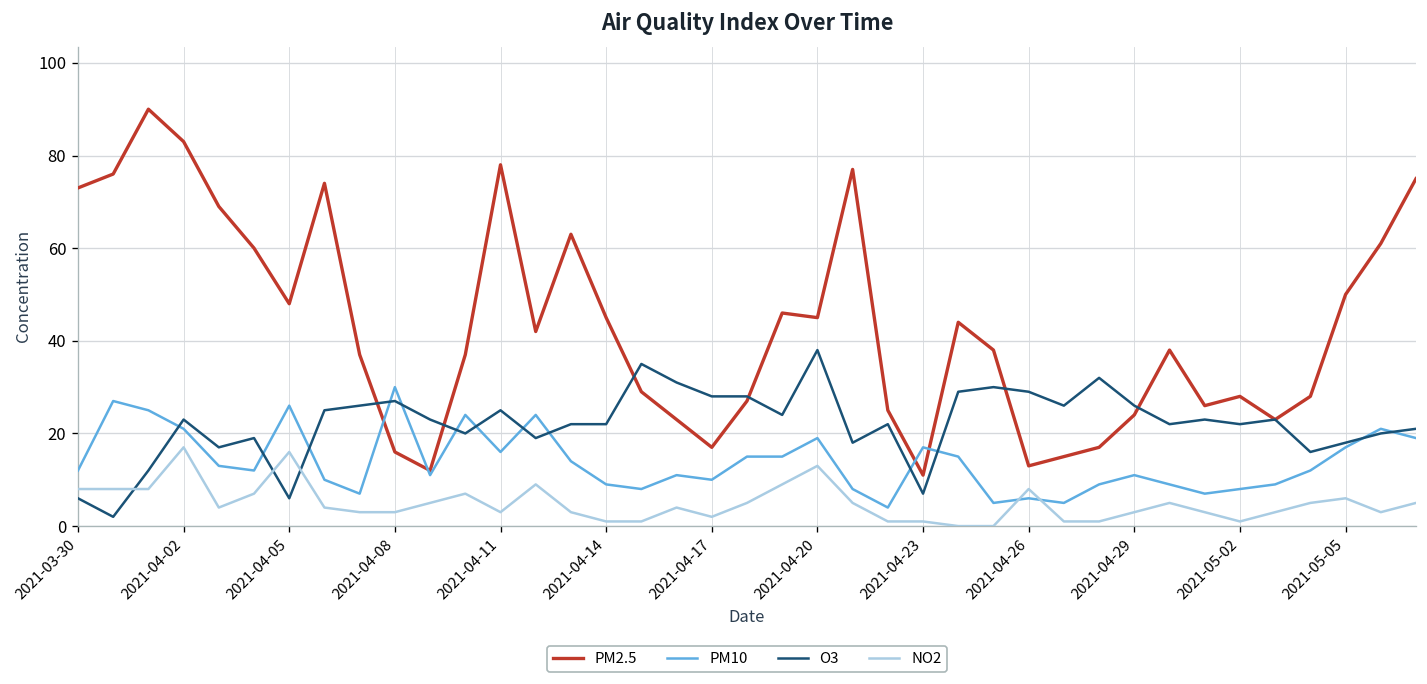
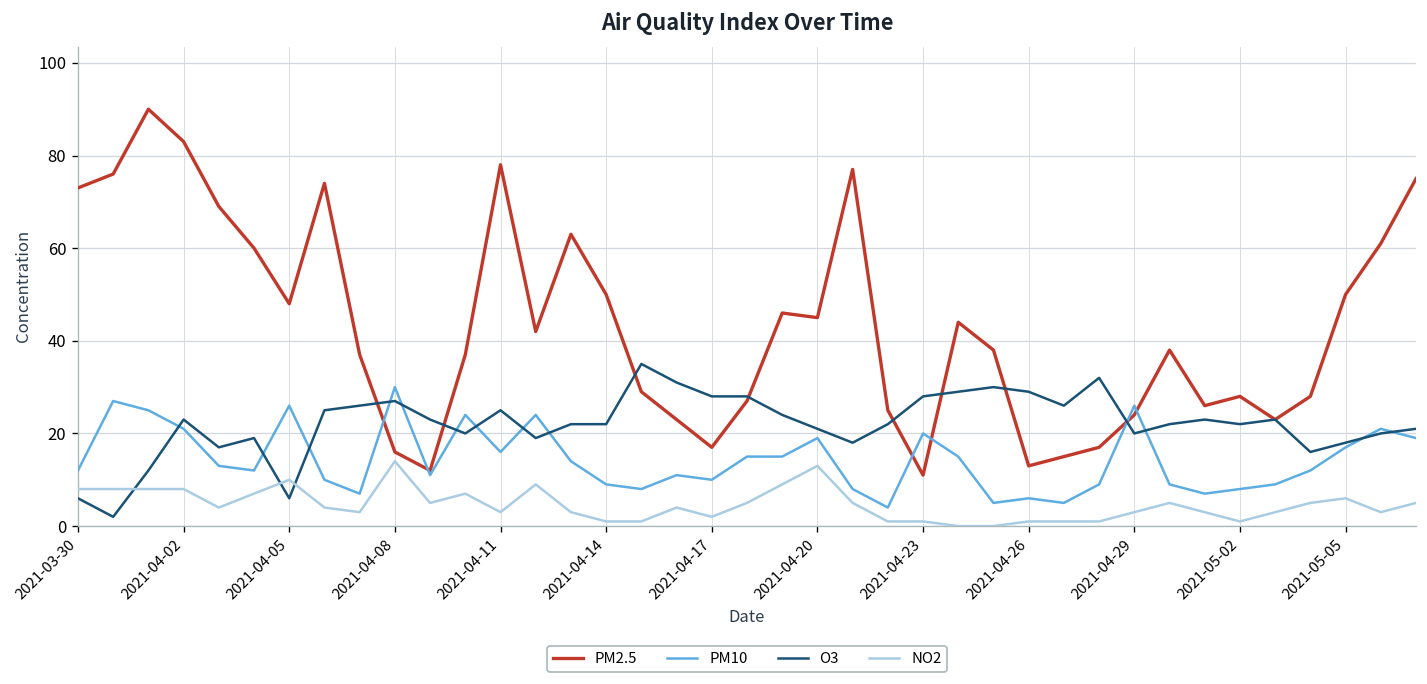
NO2, 2021-04-02: 17 -> 8
NO2, 2021-04-05: 16 -> 10
NO2, 2021-04-08: 3 -> 14
PM2.5, 2021-04-14: 45 -> 50
O3, 2021-04-20: 38 -> 21
PM10, 2021-04-23: 17 -> 20
O3, 2021-04-23: 7 -> 28
NO2, 2021-04-26: 8 -> 1
PM10, 2021-04-29: 11 -> 26
O3, 2021-04-29: 26 -> 20
